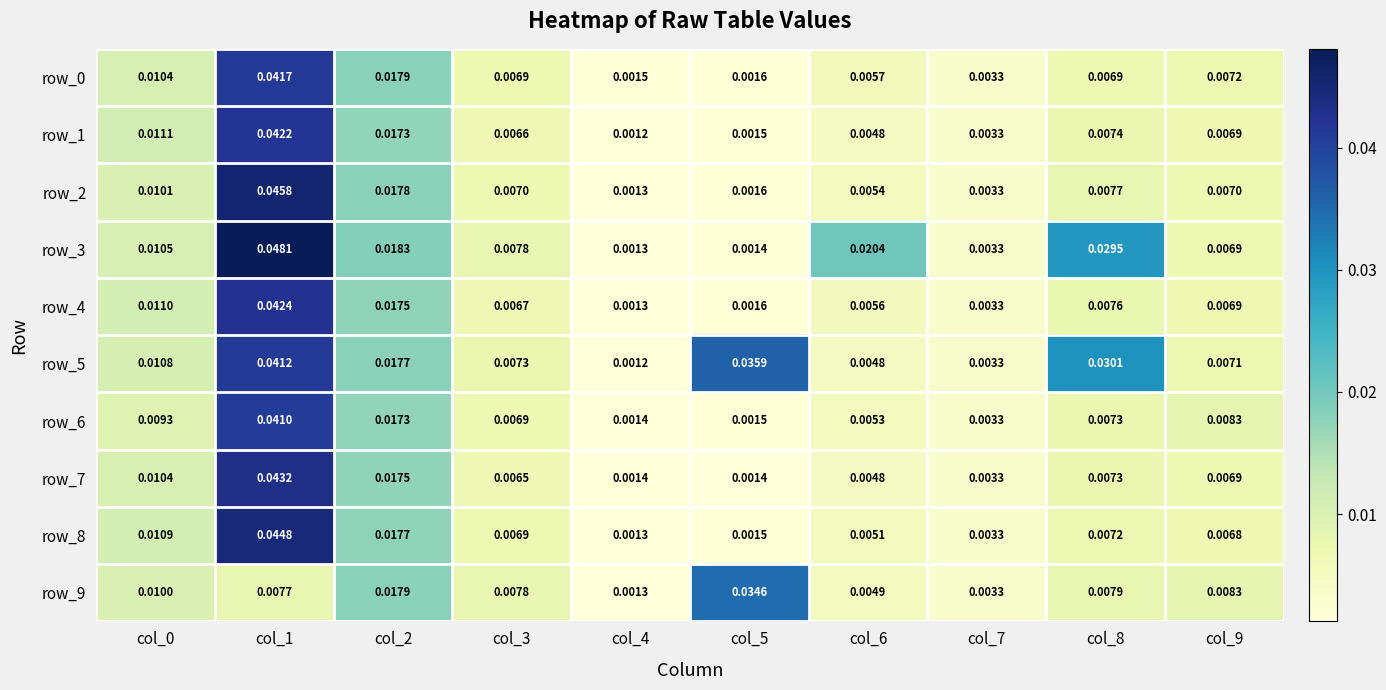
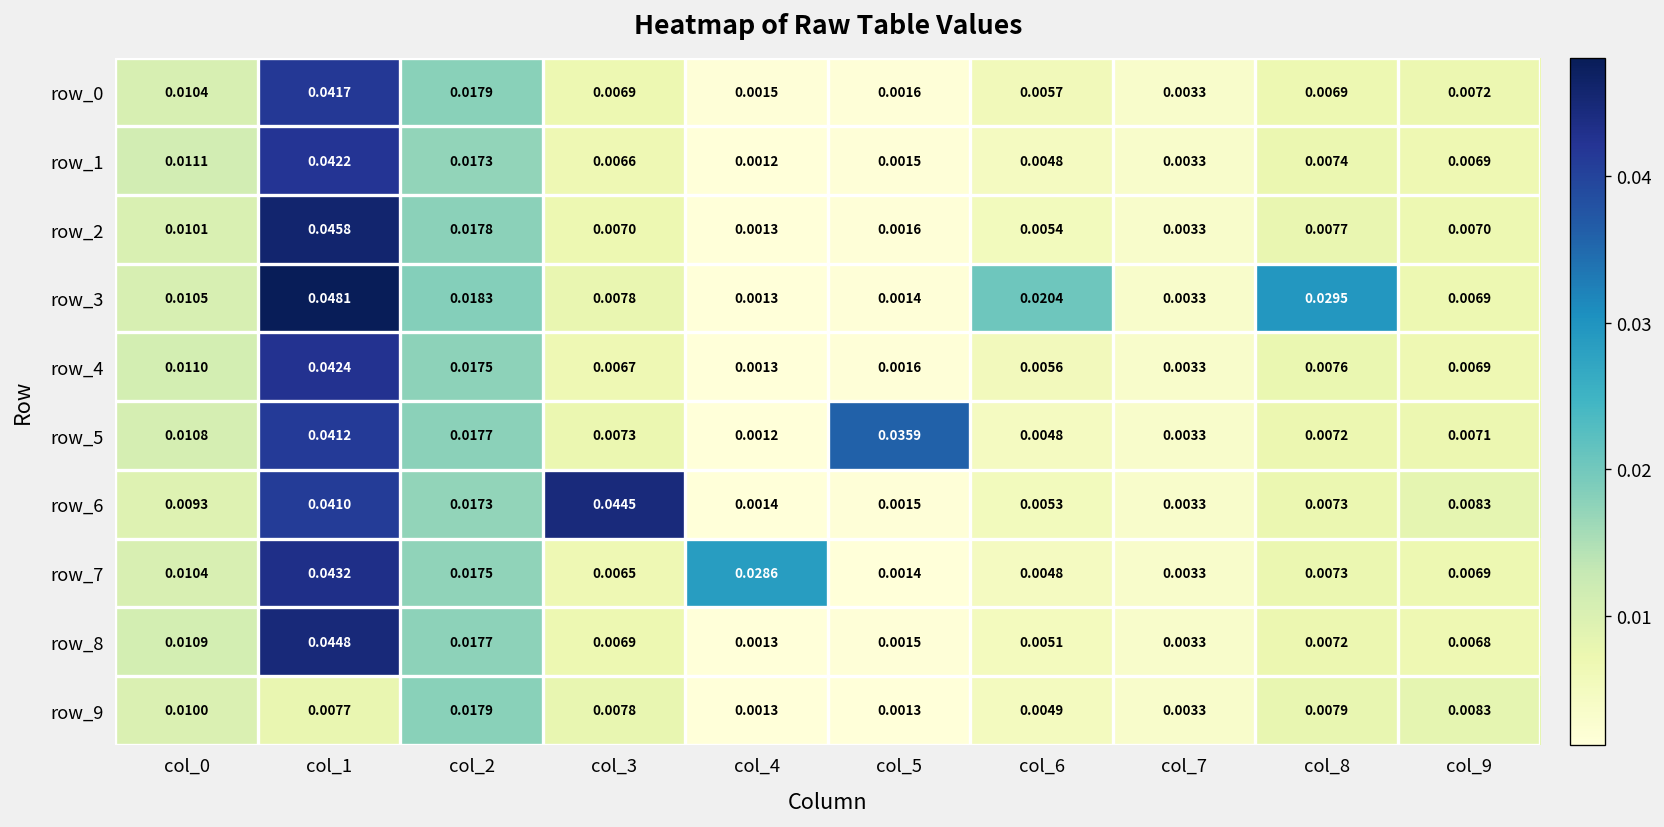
row_5, col_8: 0.0301 -> 0.0072
row_6, col_3: 0.0069 -> 0.0445
row_7, col_4: 0.0014 -> 0.0286
row_9, col_5: 0.0346 -> 0.0013
